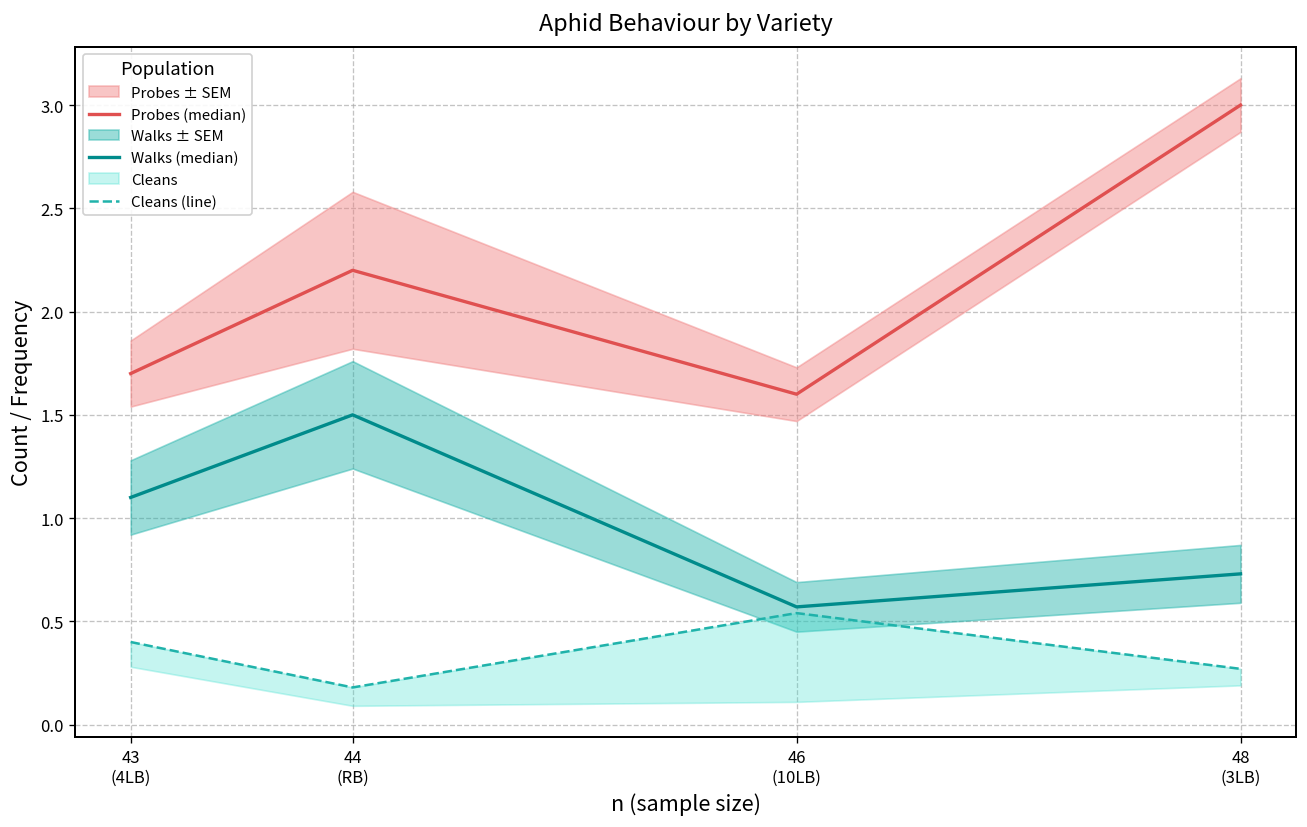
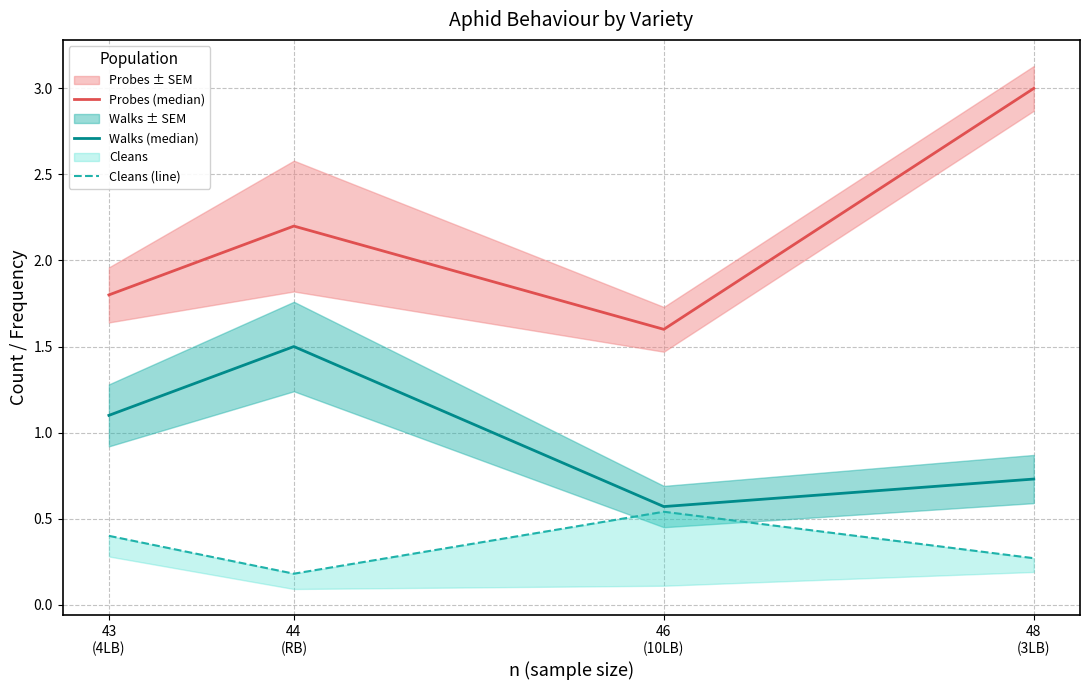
Probes (median), 43 (4LB): 1.7 -> 1.8
